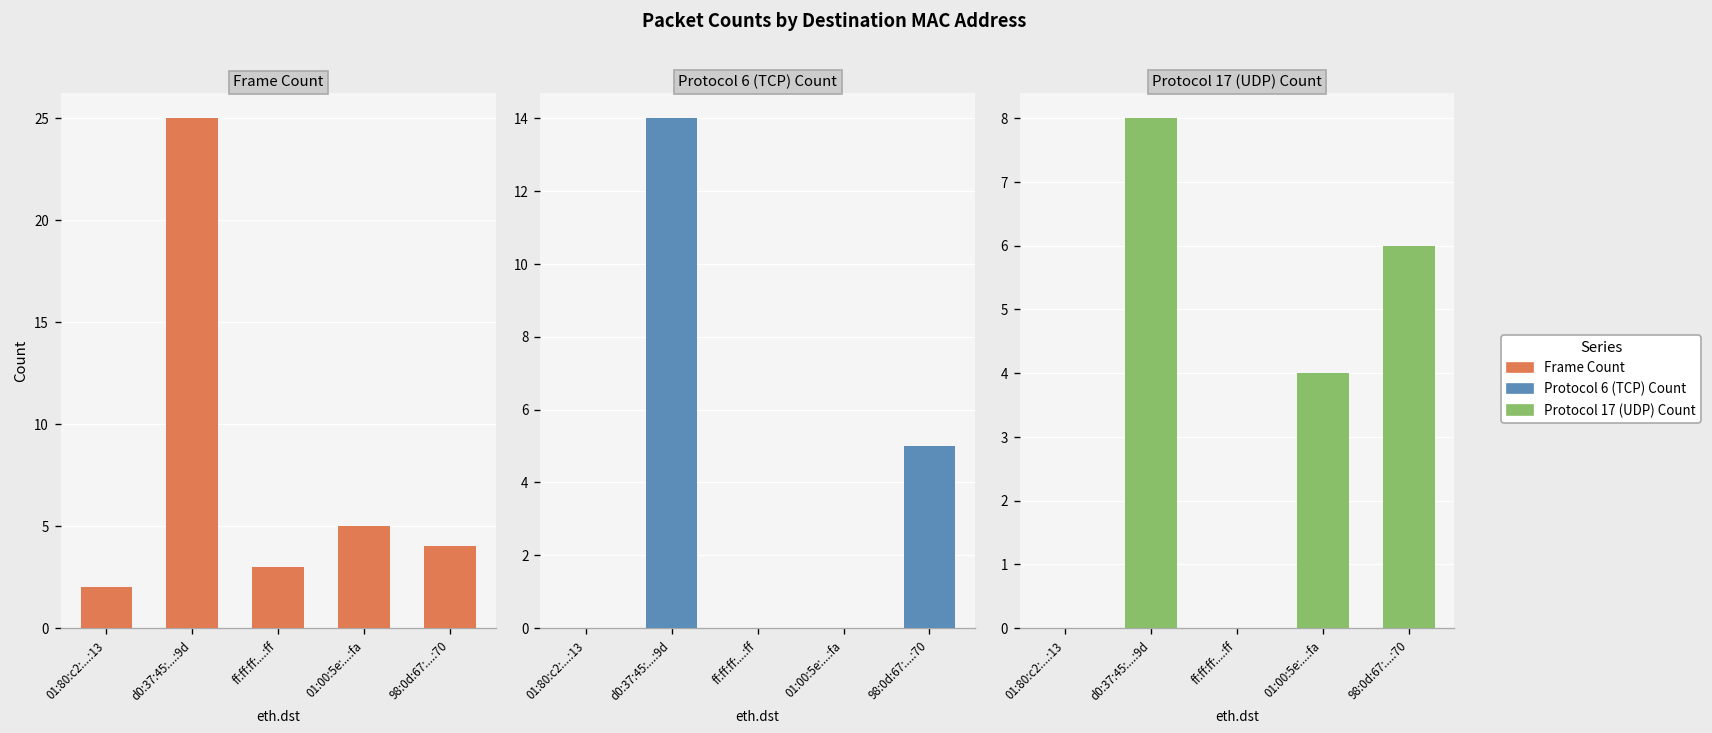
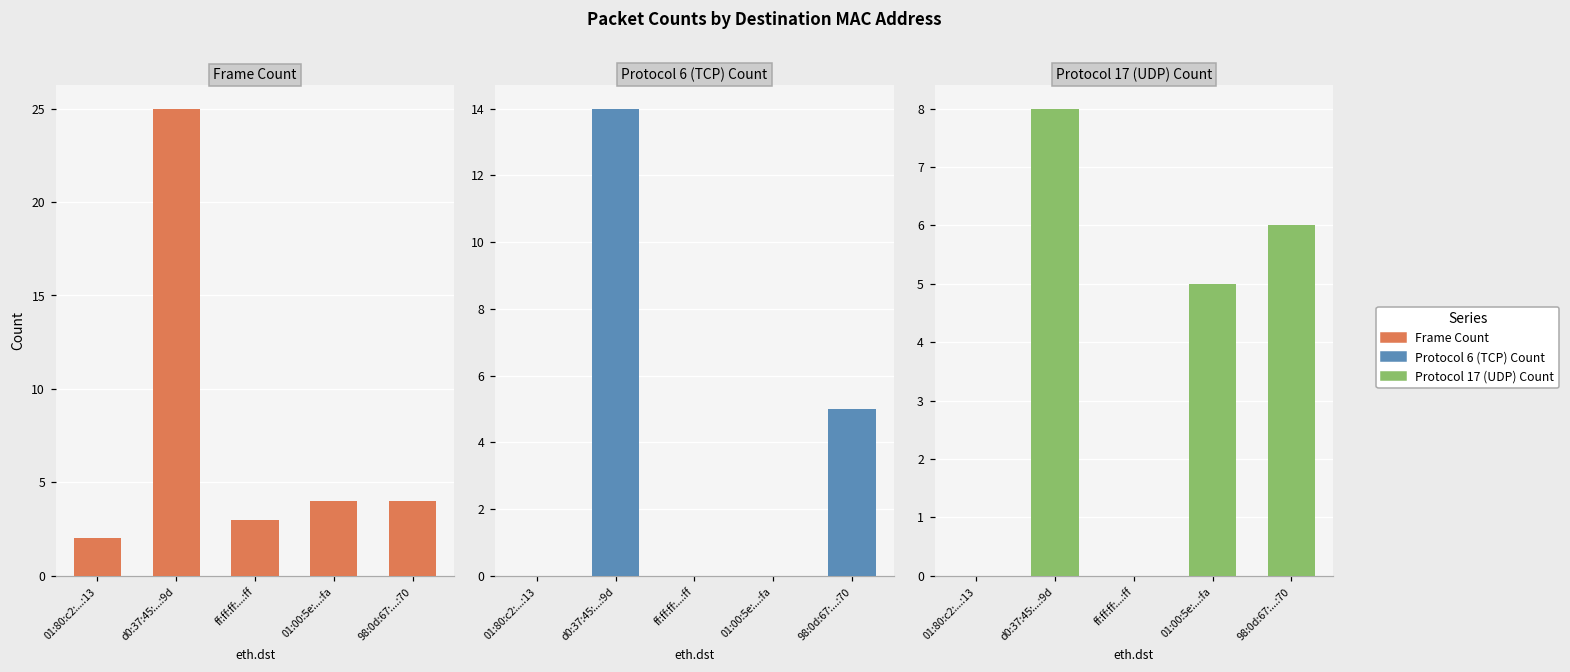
Frame Count, 01:00:5e:...:fa: 5 -> 4
Protocol 17 (UDP) Count, 01:00:5e:...:fa: 4 -> 5
